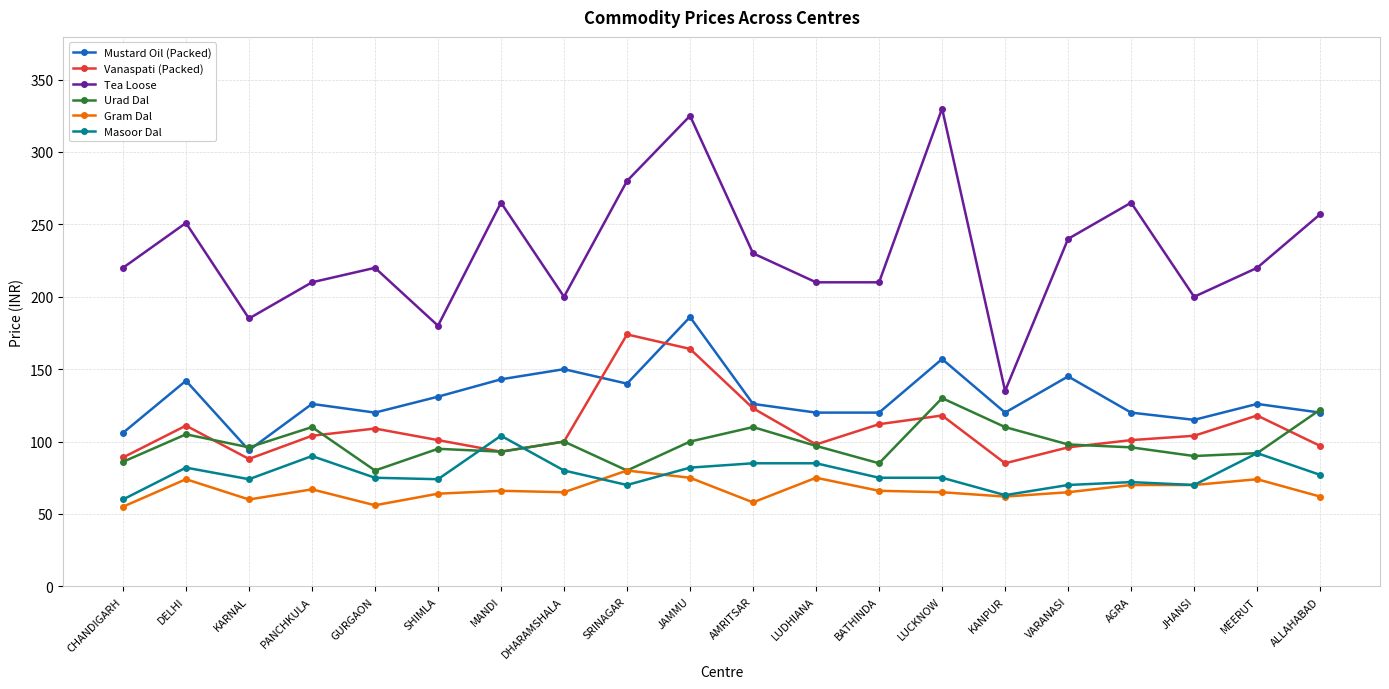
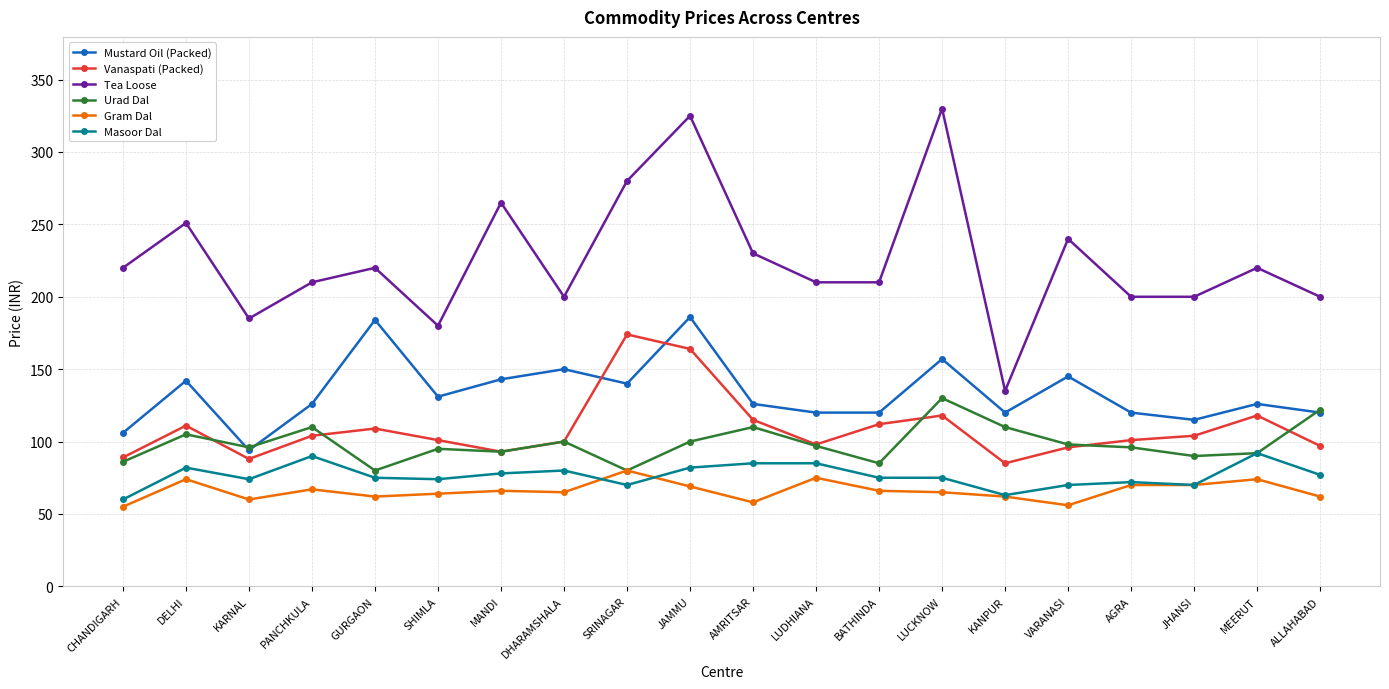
Mustard Oil (Packed), GURGAON: 120 -> 184
Gram Dal, GURGAON: 56 -> 62
Masoor Dal, MANDI: 104 -> 78
Gram Dal, JAMMU: 75 -> 69
Vanaspati (Packed), AMRITSAR: 123 -> 115
Gram Dal, VARANASI: 65 -> 56
Tea Loose, AGRA: 265 -> 200
Tea Loose, ALLAHABAD: 257 -> 200
